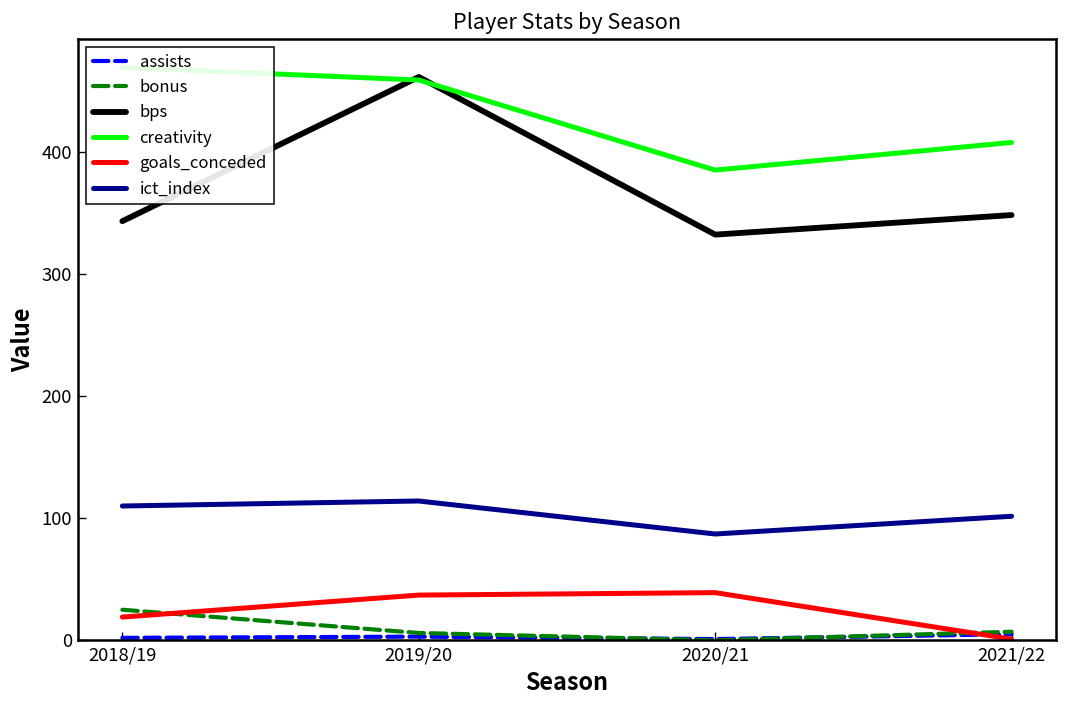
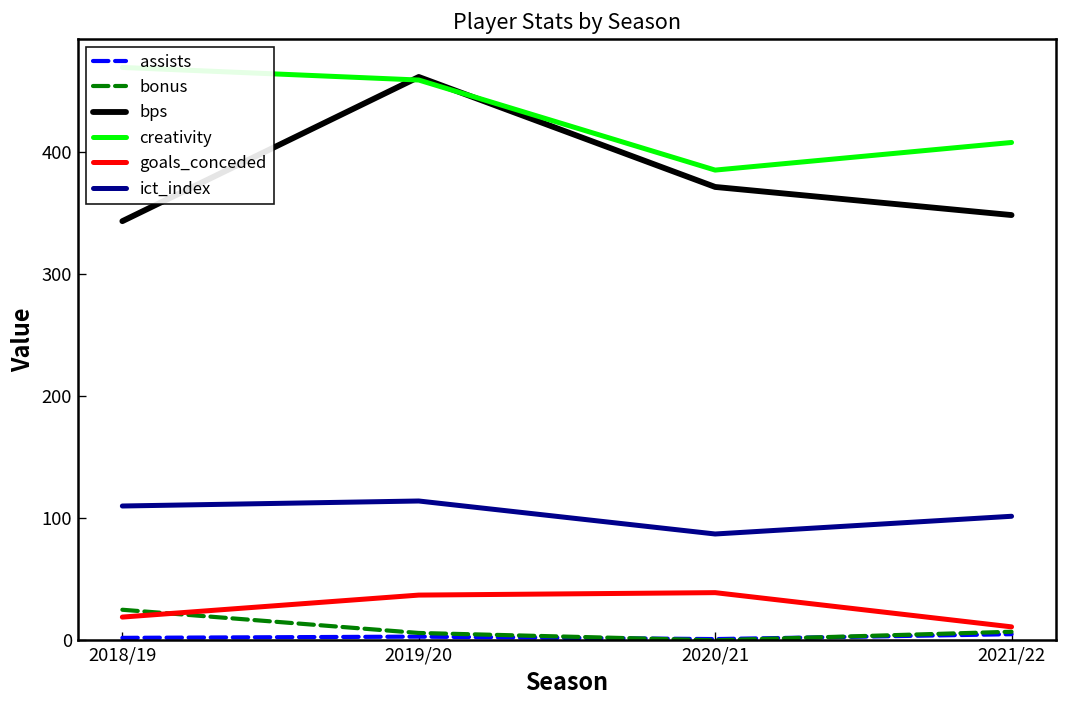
bps, 2020/21: 332 -> 371
goals_conceded, 2021/22: 1 -> 11
